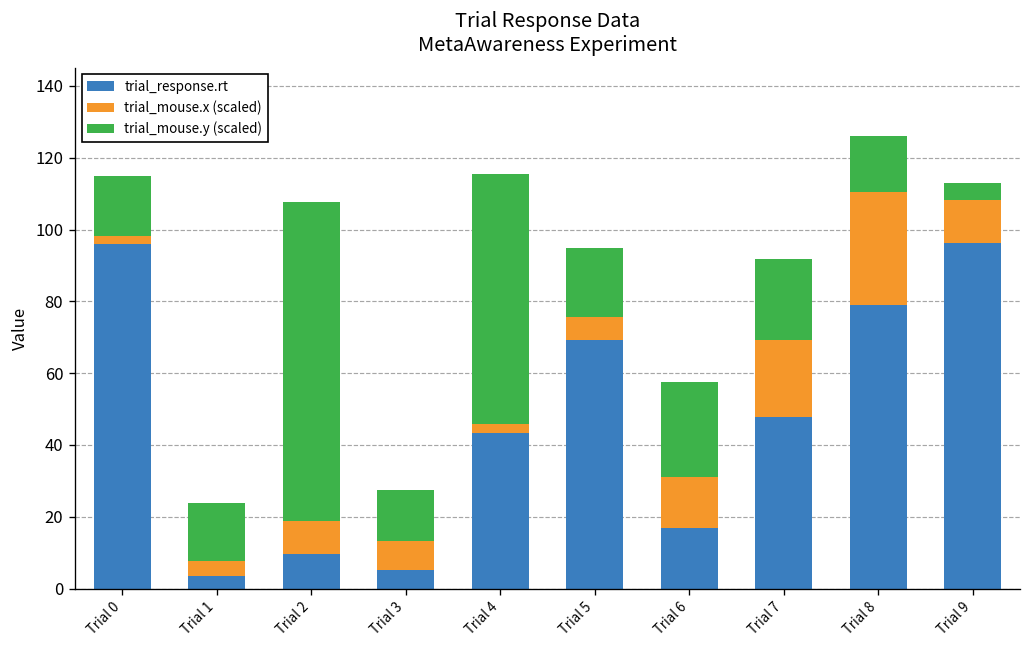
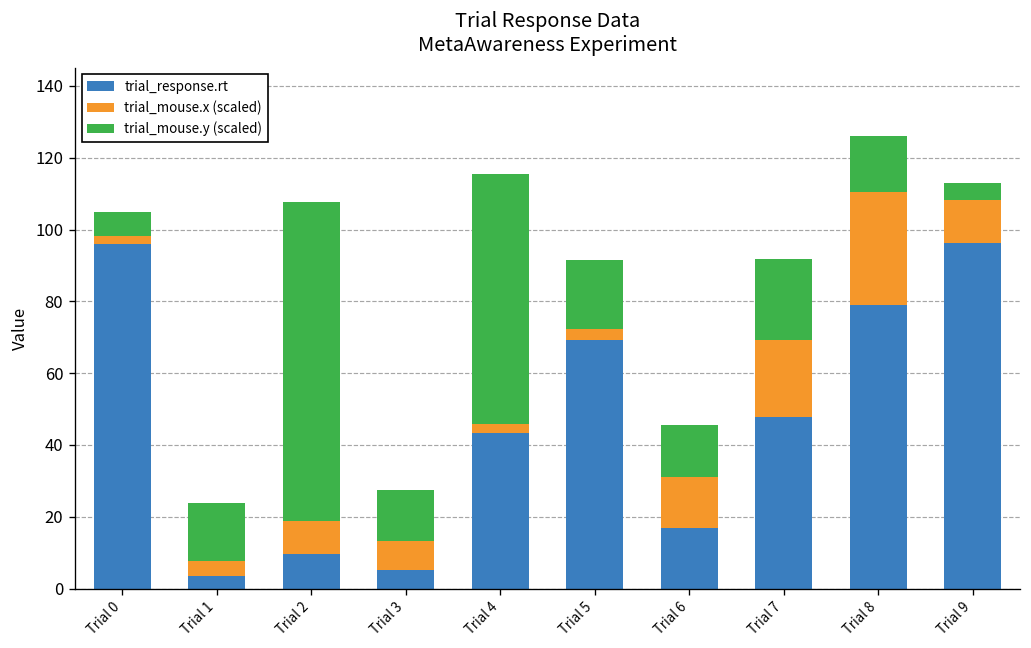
trial_mouse.y (scaled), Trial 0: 17 -> 7
trial_mouse.x (scaled), Trial 5: 6 -> 3
trial_mouse.y (scaled), Trial 6: 27 -> 14
